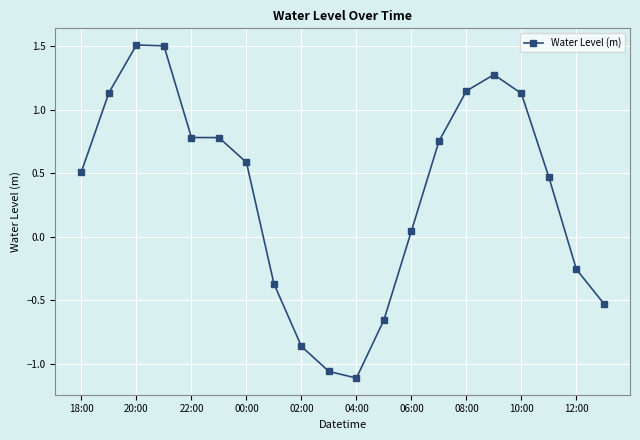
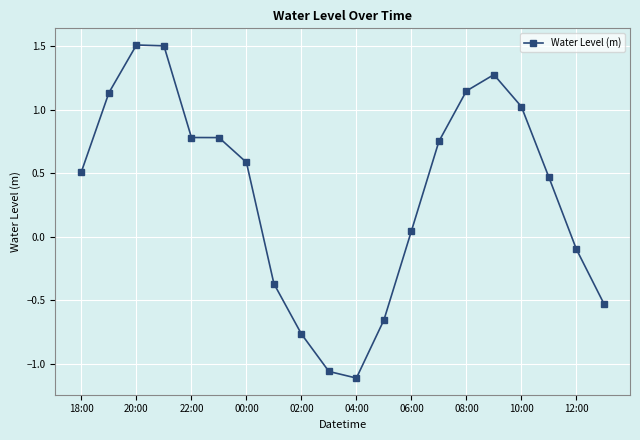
02:00: -0.86 -> -0.76
10:00: 1.13 -> 1.02
12:00: -0.26 -> -0.10
